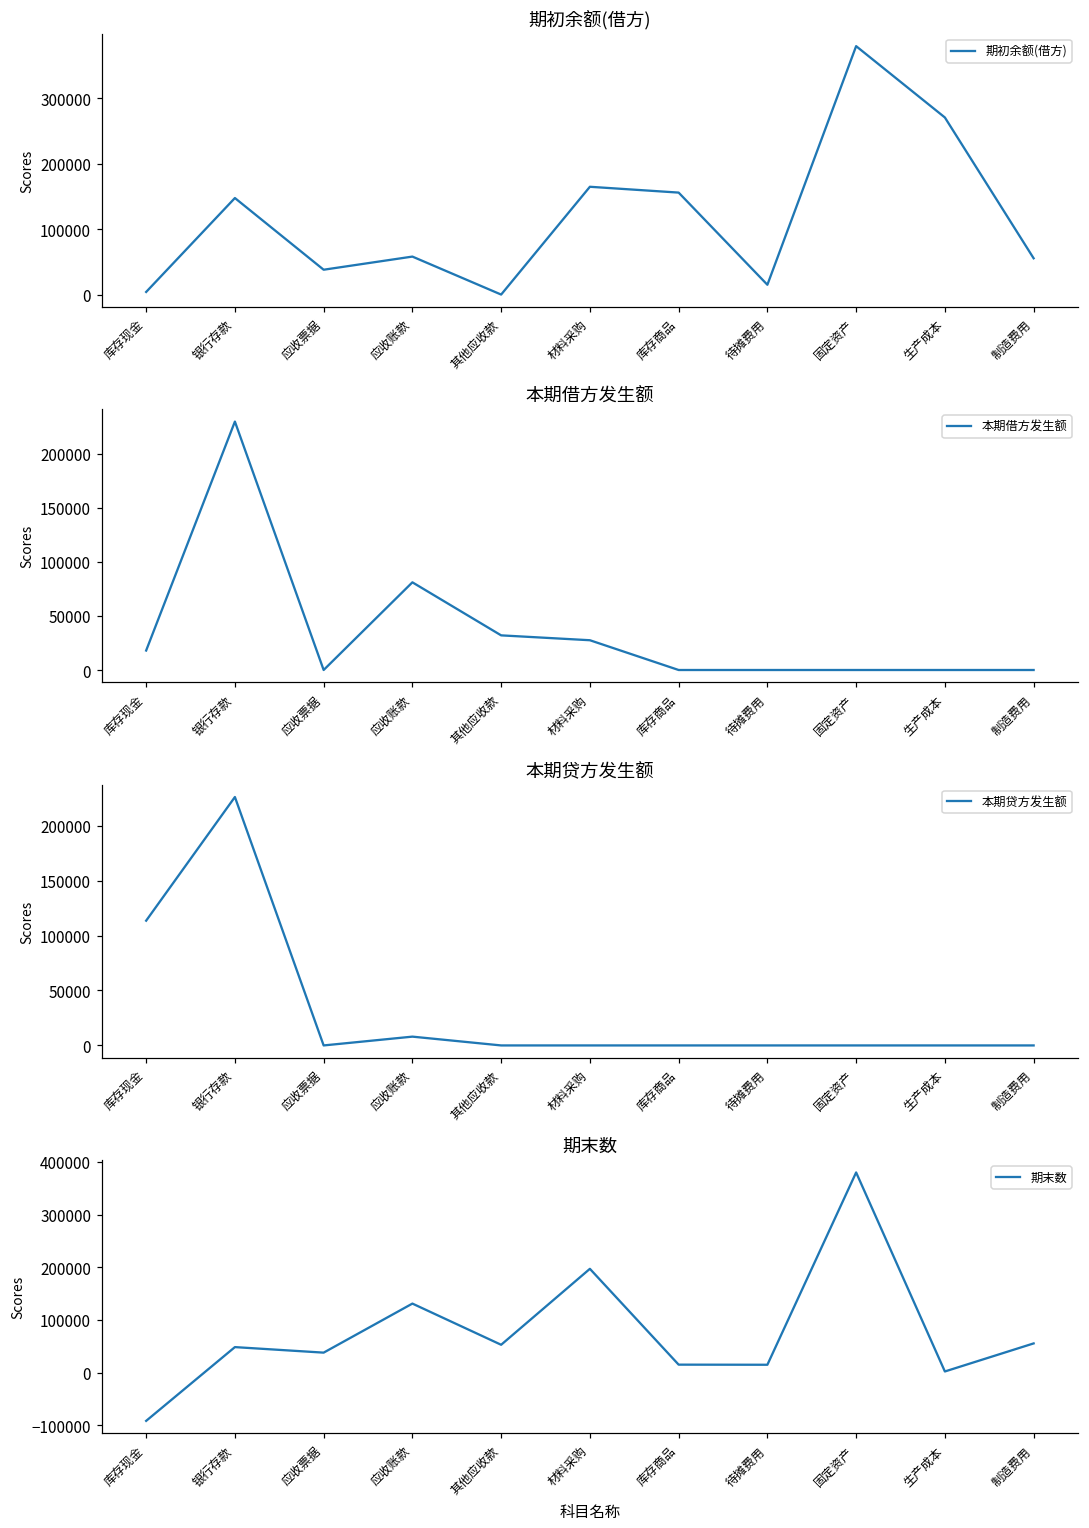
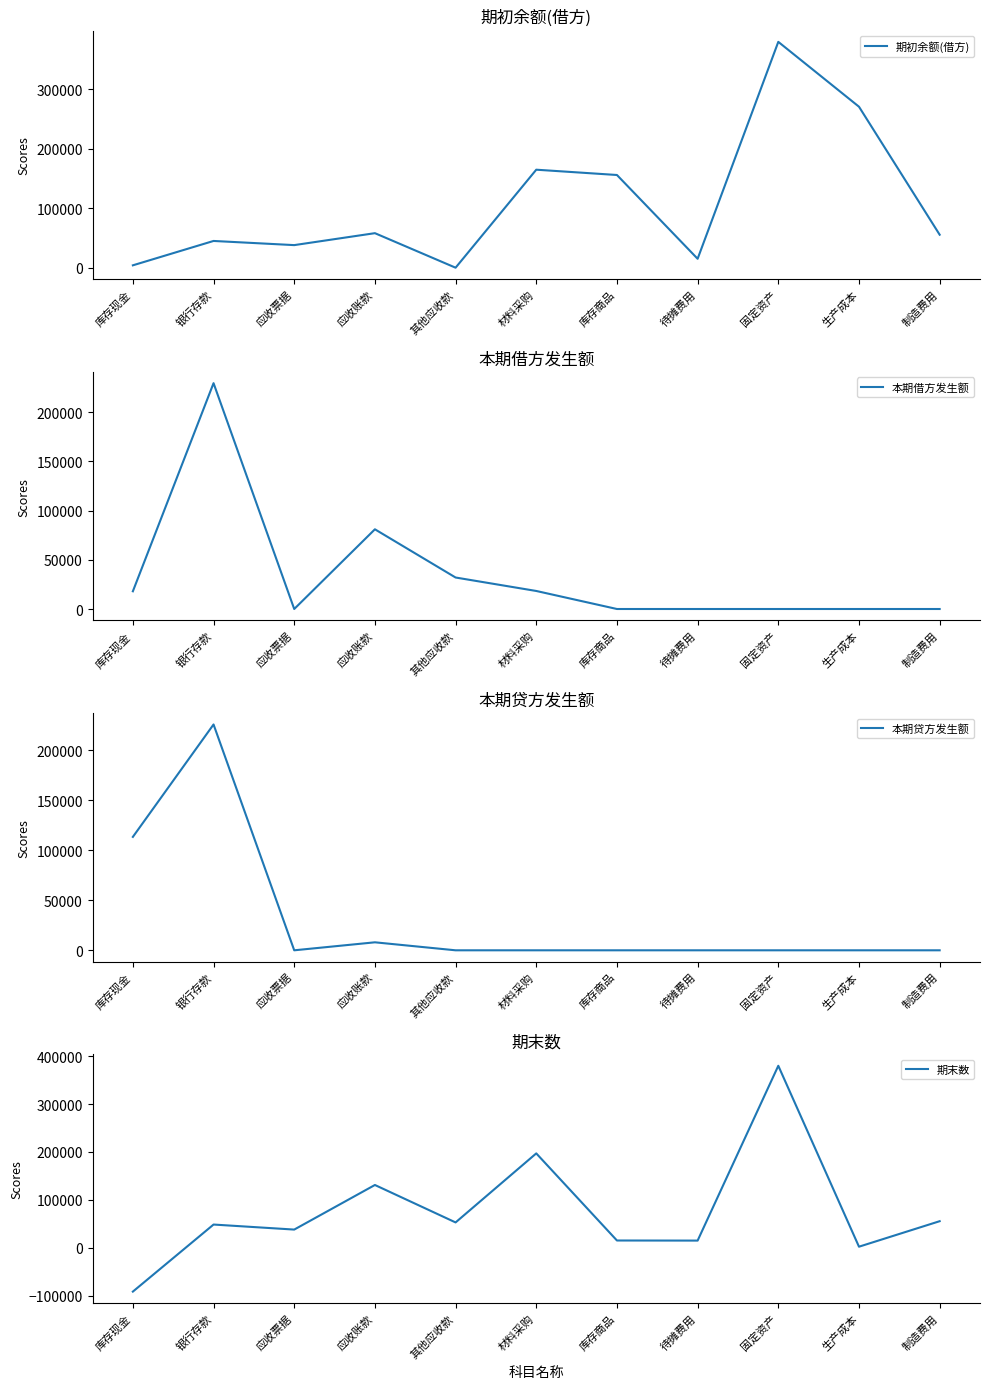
期初余额(借方), 银行存款: 150000 -> 50000
本期借方发生额, 材料采购: 30000 -> 20000
